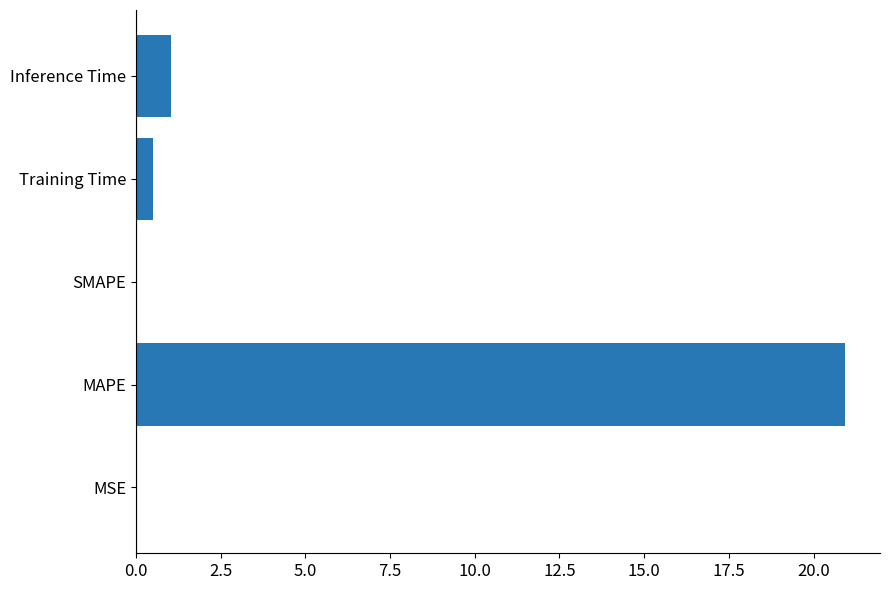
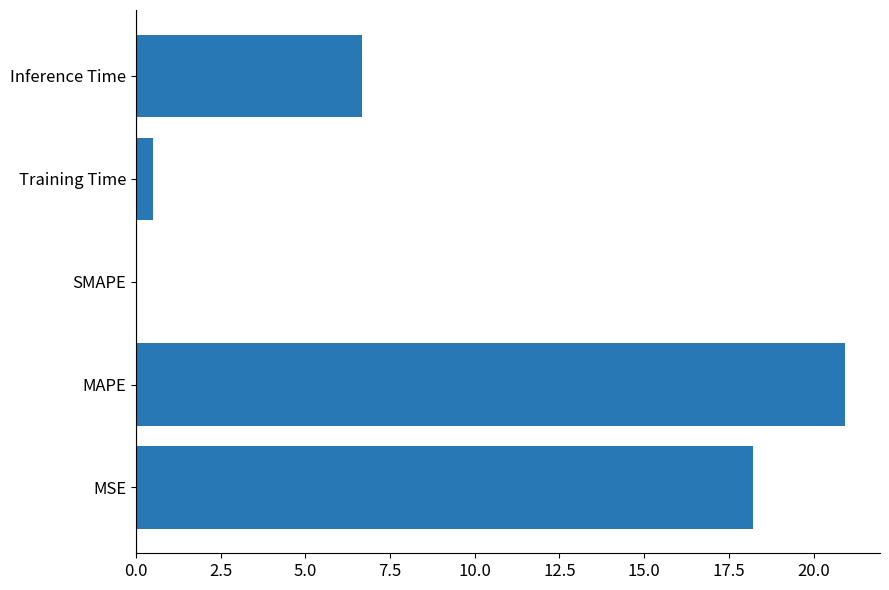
Inference Time: 1.0 -> 6.7
MSE: 0.0 -> 18.2
